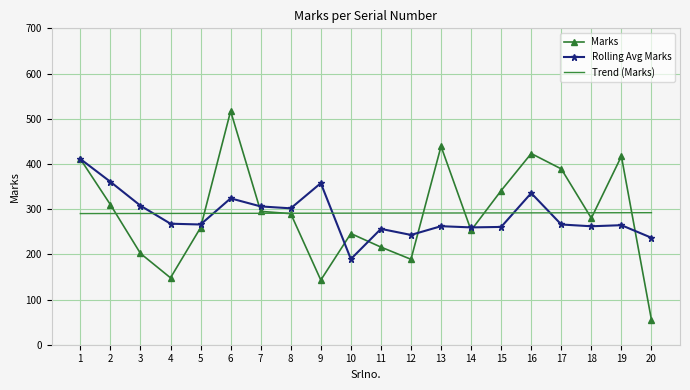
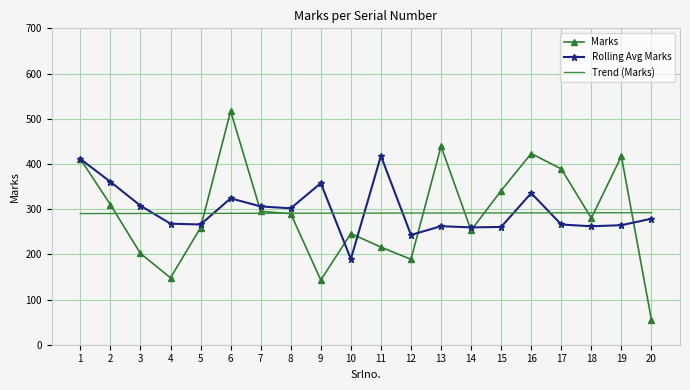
Rolling Avg Marks, 11: 260 -> 420
Rolling Avg Marks, 20: 240 -> 280
